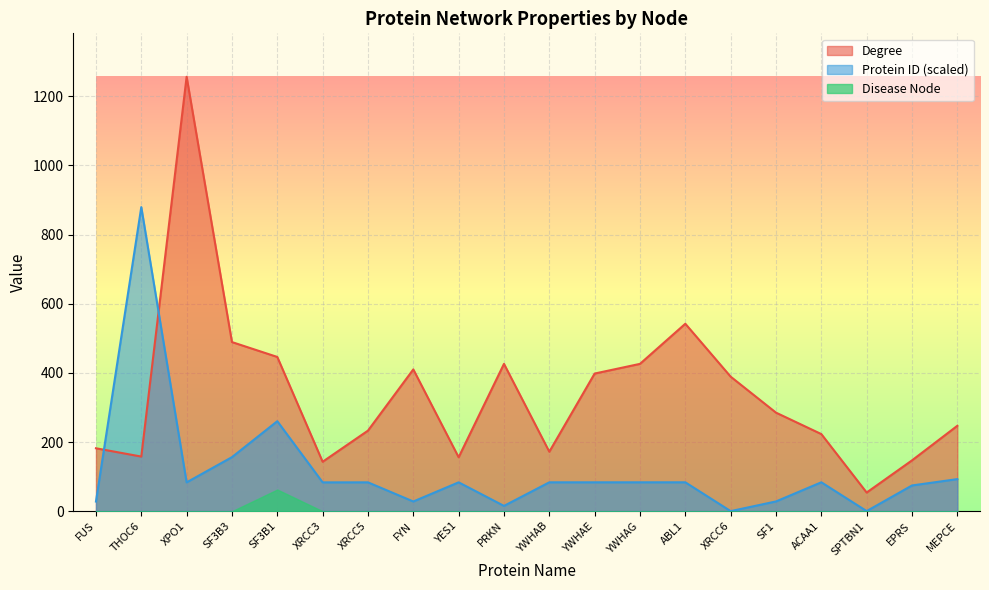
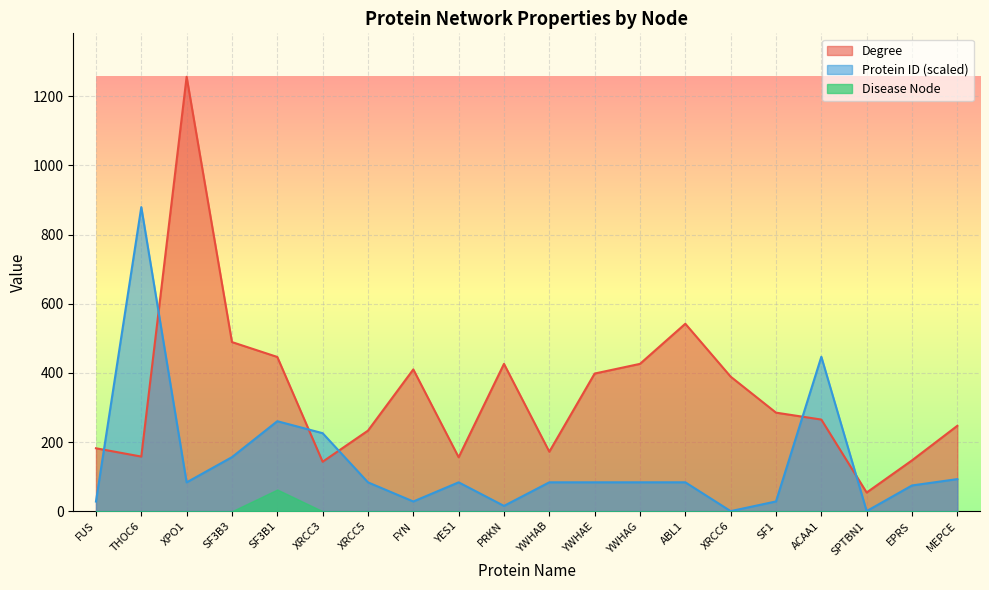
Protein ID (scaled), XRCC3: 80 -> 230
Degree, ACAA1: 220 -> 270
Protein ID (scaled), ACAA1: 80 -> 450
